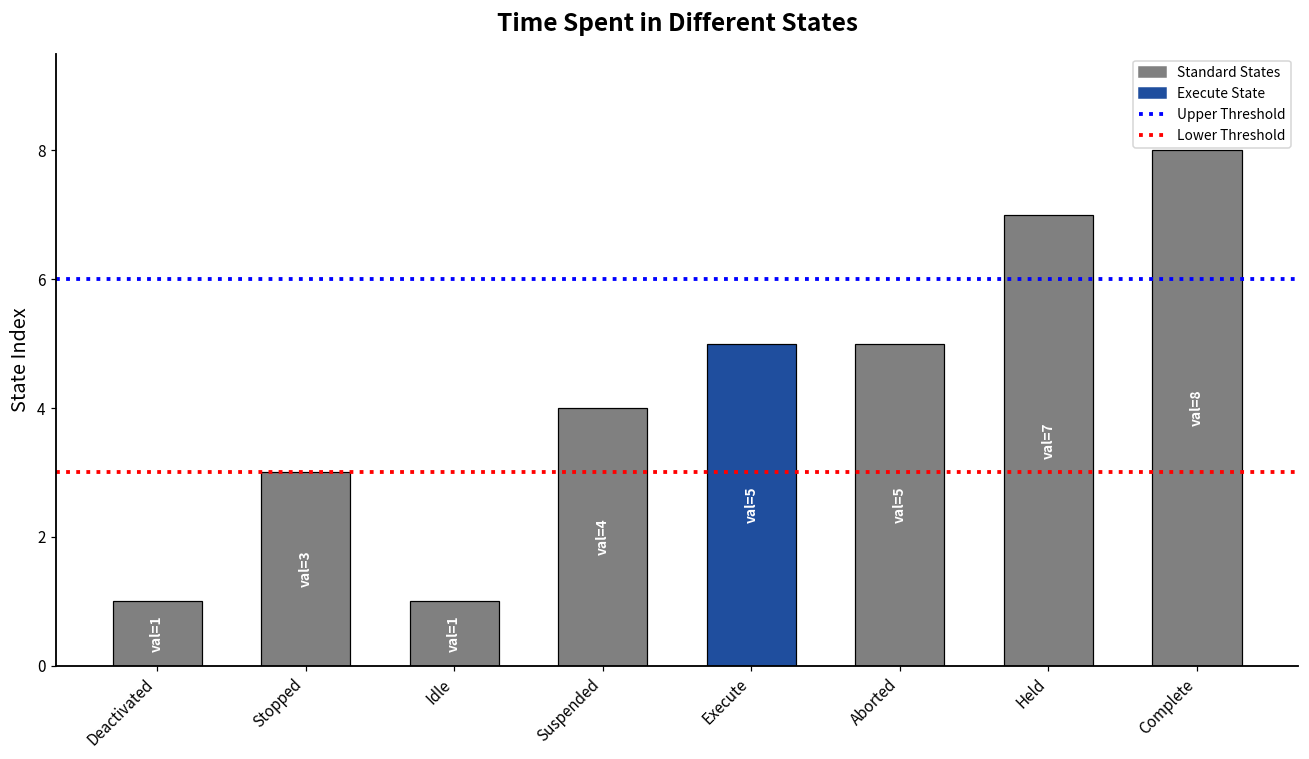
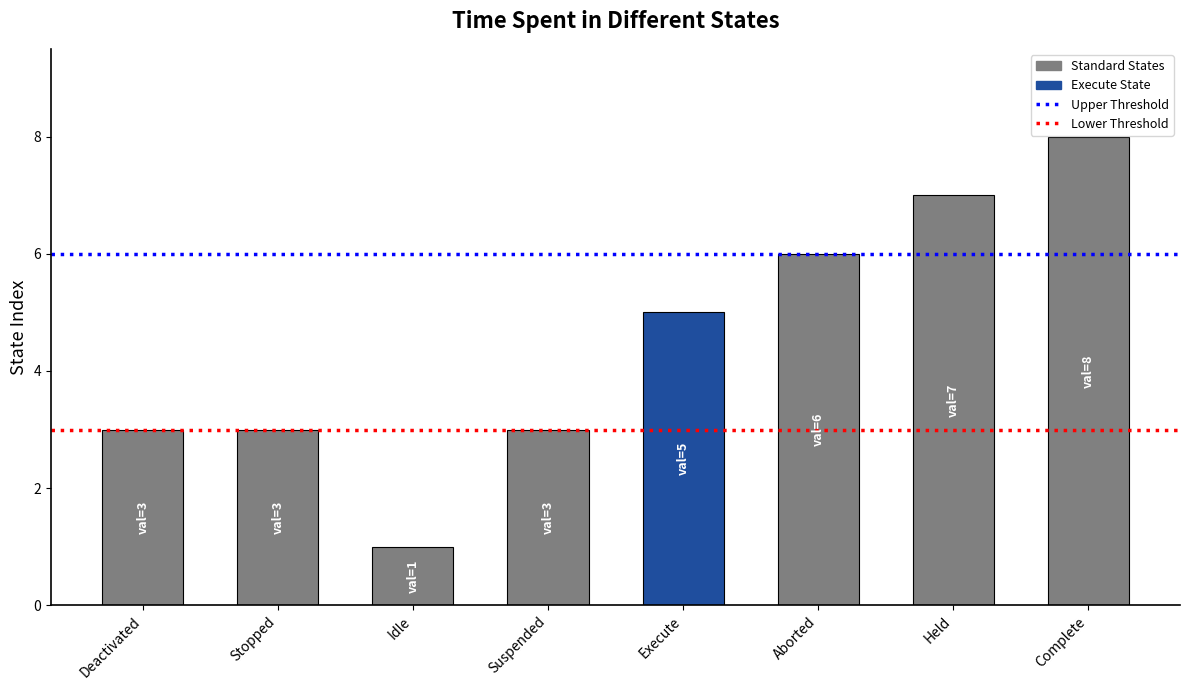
Deactivated: 1 -> 3
Suspended: 4 -> 3
Aborted: 5 -> 6
